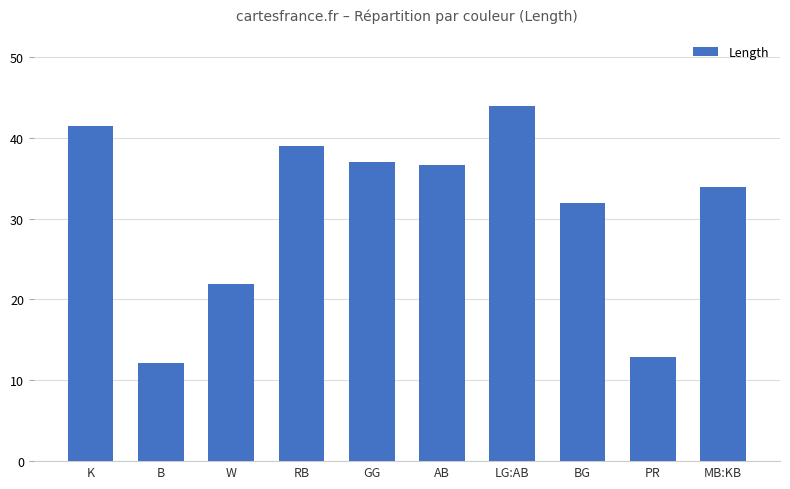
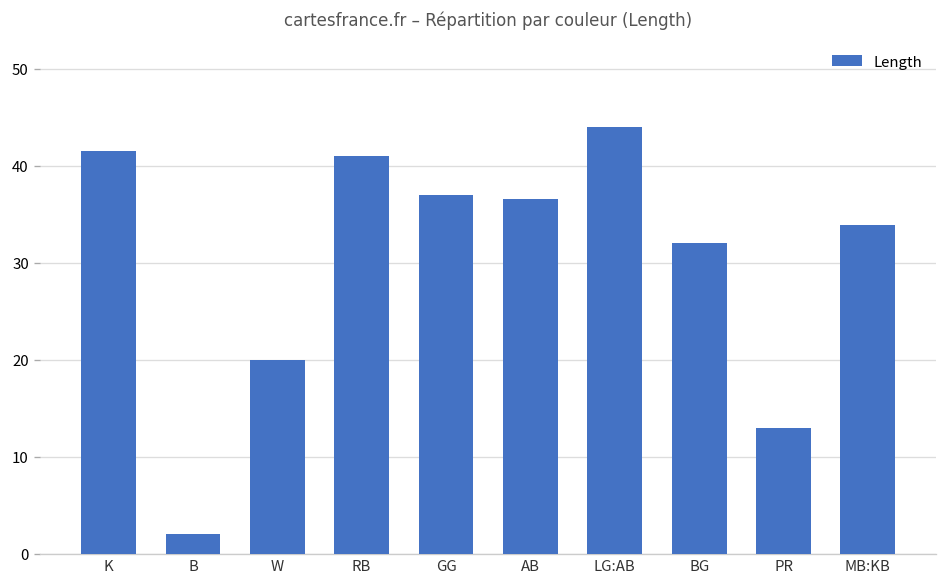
B: 12 -> 2
W: 22 -> 20
RB: 39 -> 41
